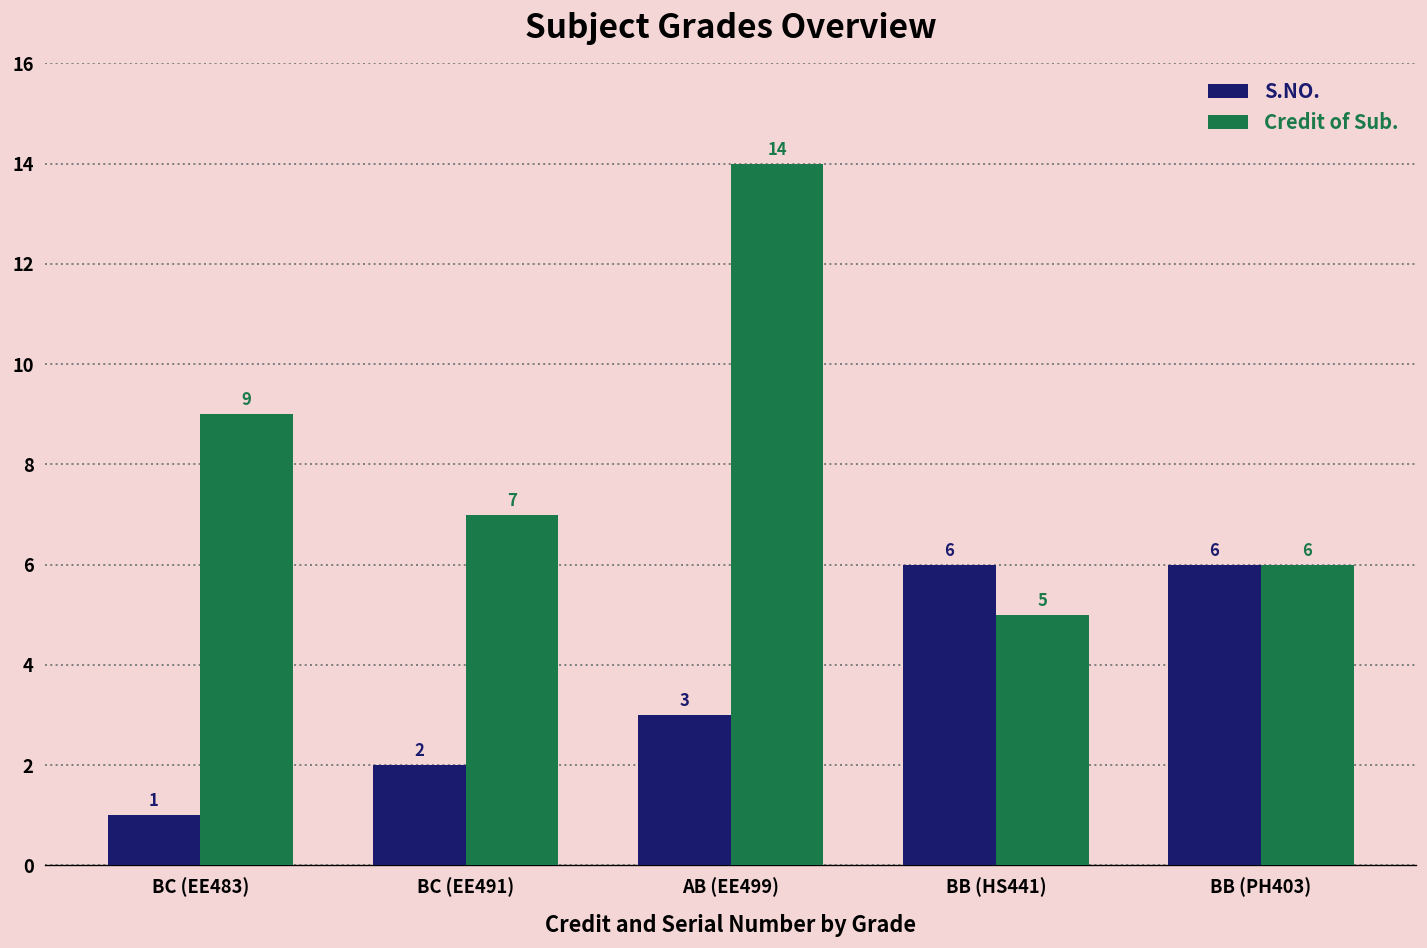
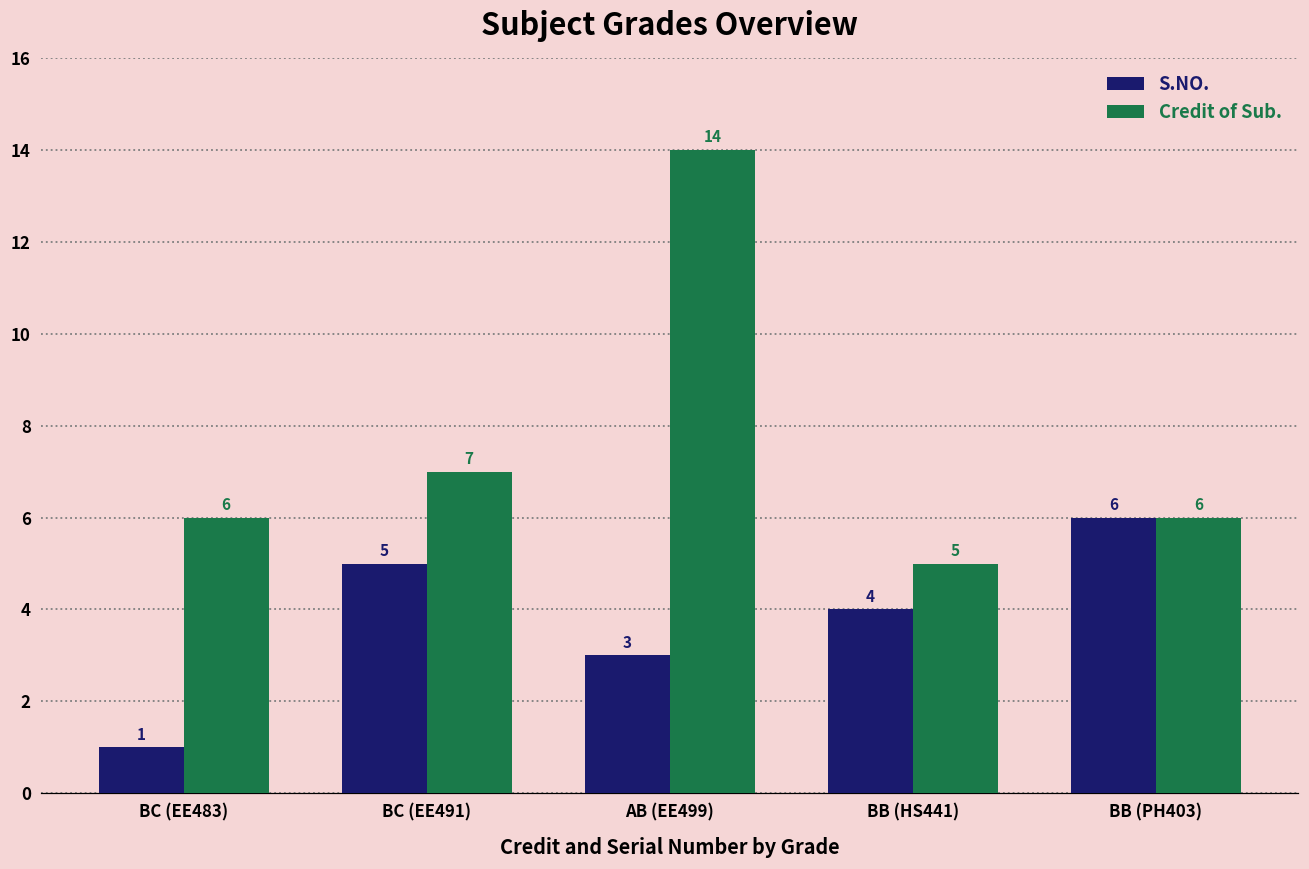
Credit of Sub., BC (EE483): 9 -> 6
S.NO., BC (EE491): 2 -> 5
S.NO., BB (HS441): 6 -> 4
